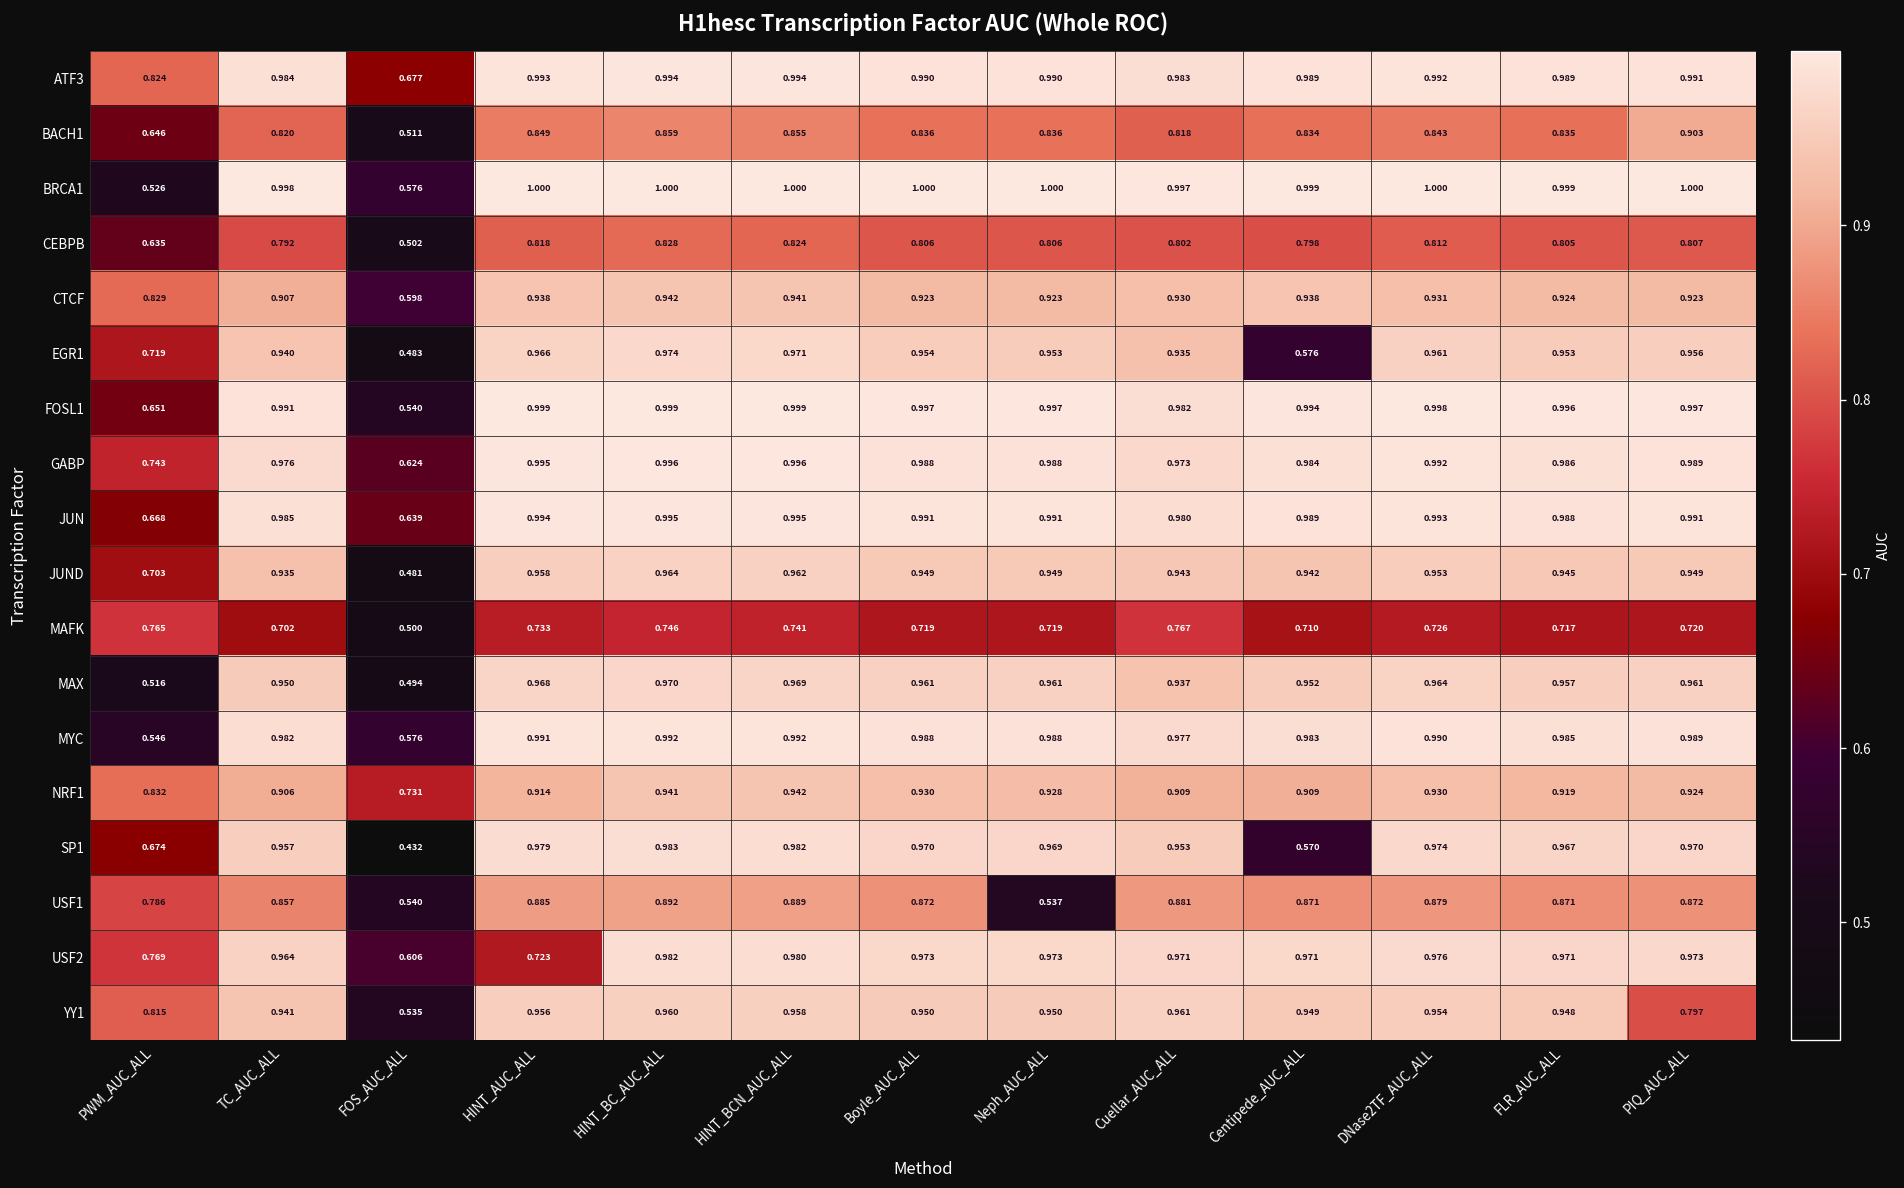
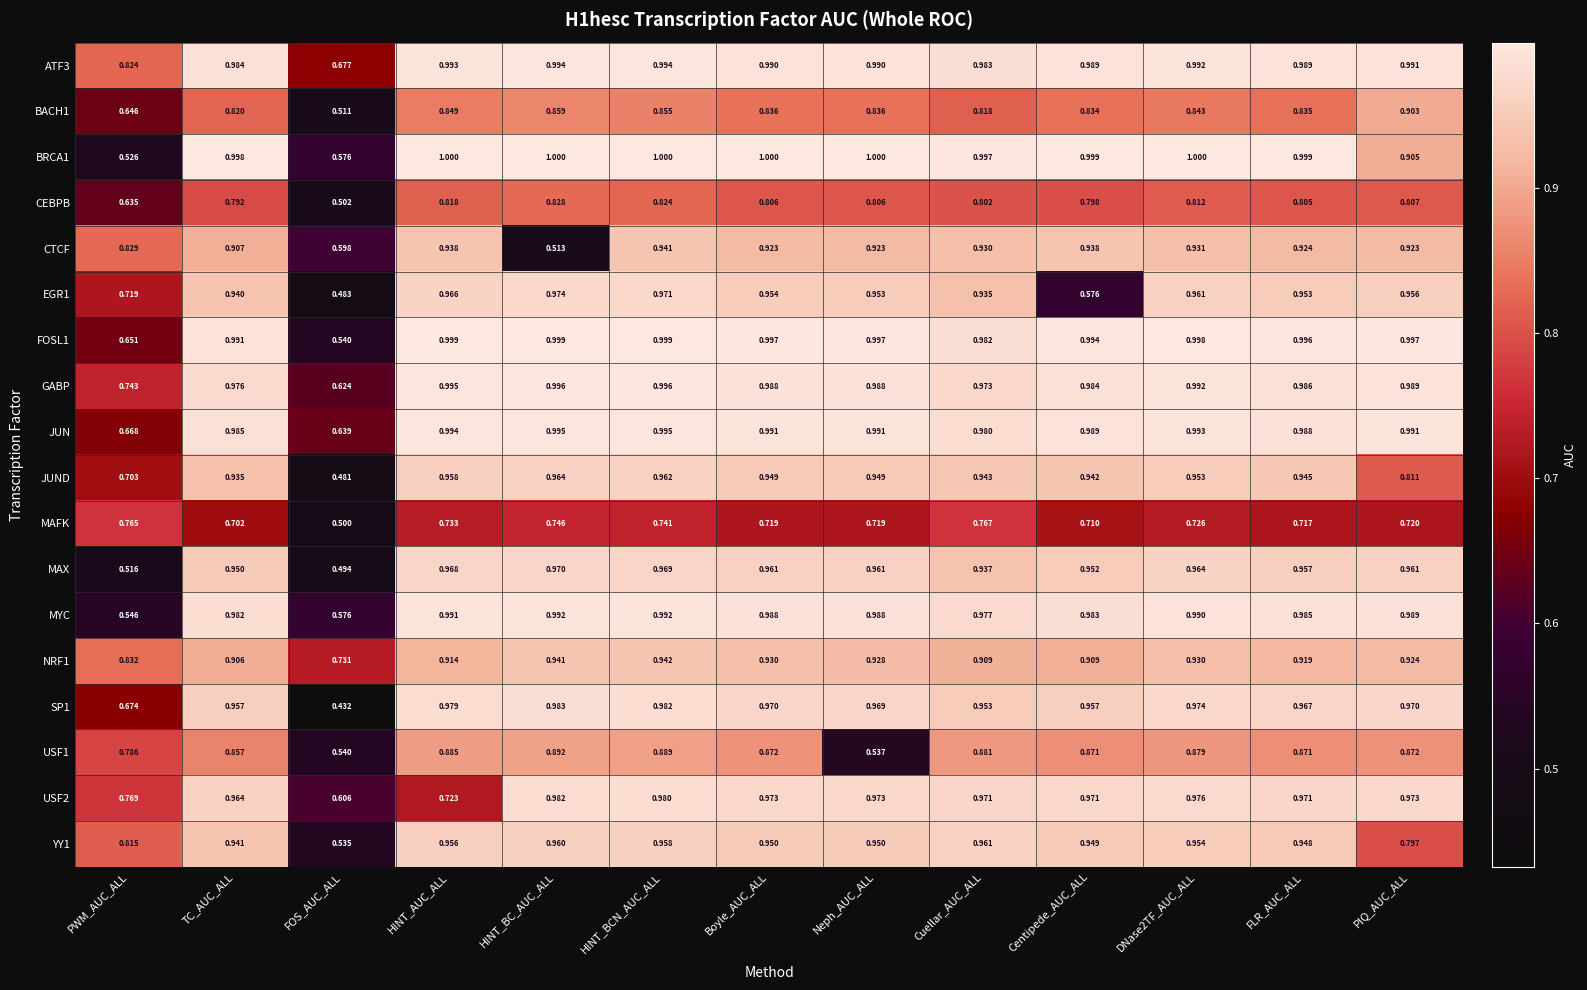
BRCA1, PIQ_AUC_ALL: 1.000 -> 0.905
CTCF, HINT_BC_AUC_ALL: 0.942 -> 0.513
JUND, PIQ_AUC_ALL: 0.949 -> 0.811
SP1, Centipede_AUC_ALL: 0.570 -> 0.957
